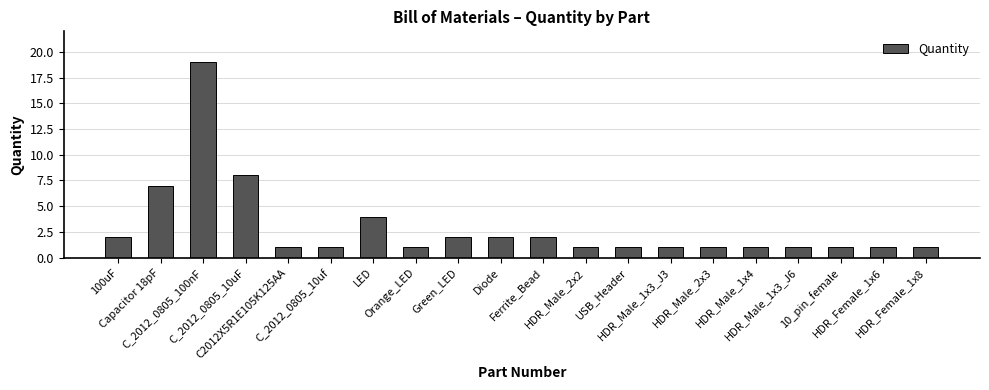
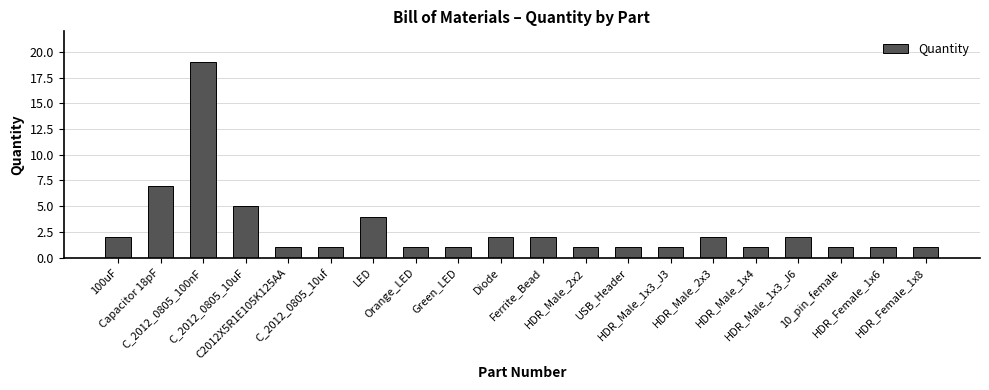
C_2012_0805_10uF: 8 -> 5
Green_LED: 2 -> 1
HDR_Male_2x3: 1 -> 2
HDR_Male_1x3_J6: 1 -> 2
